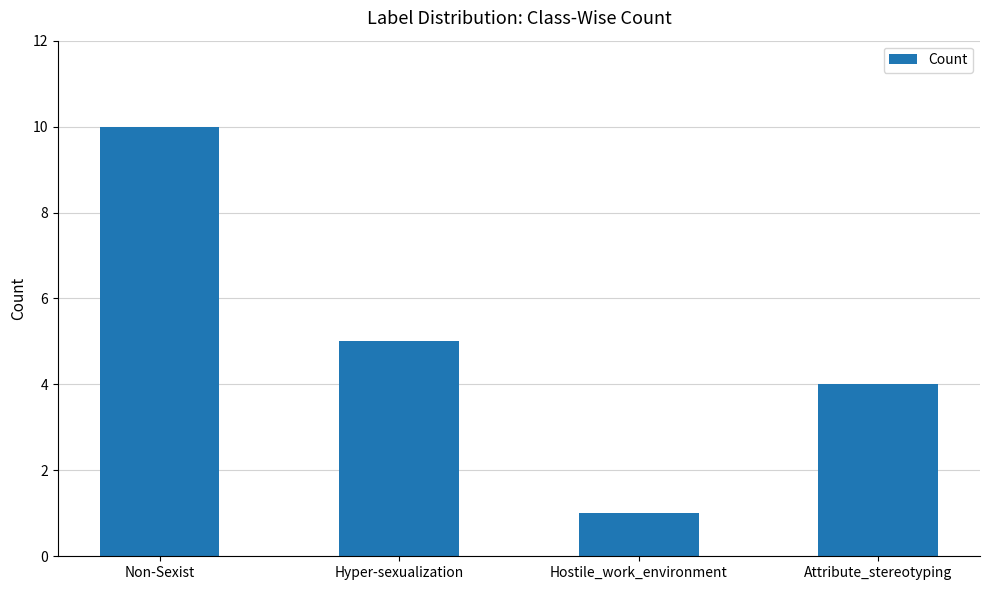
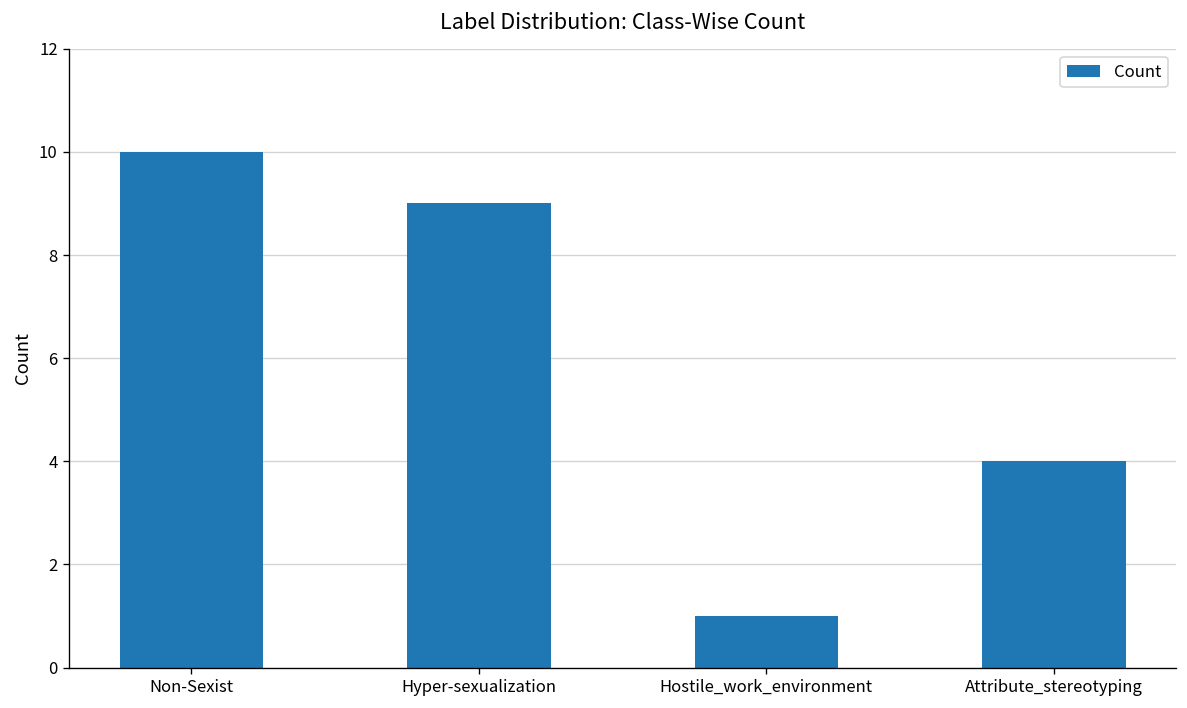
Hyper-sexualization: 5 -> 9
